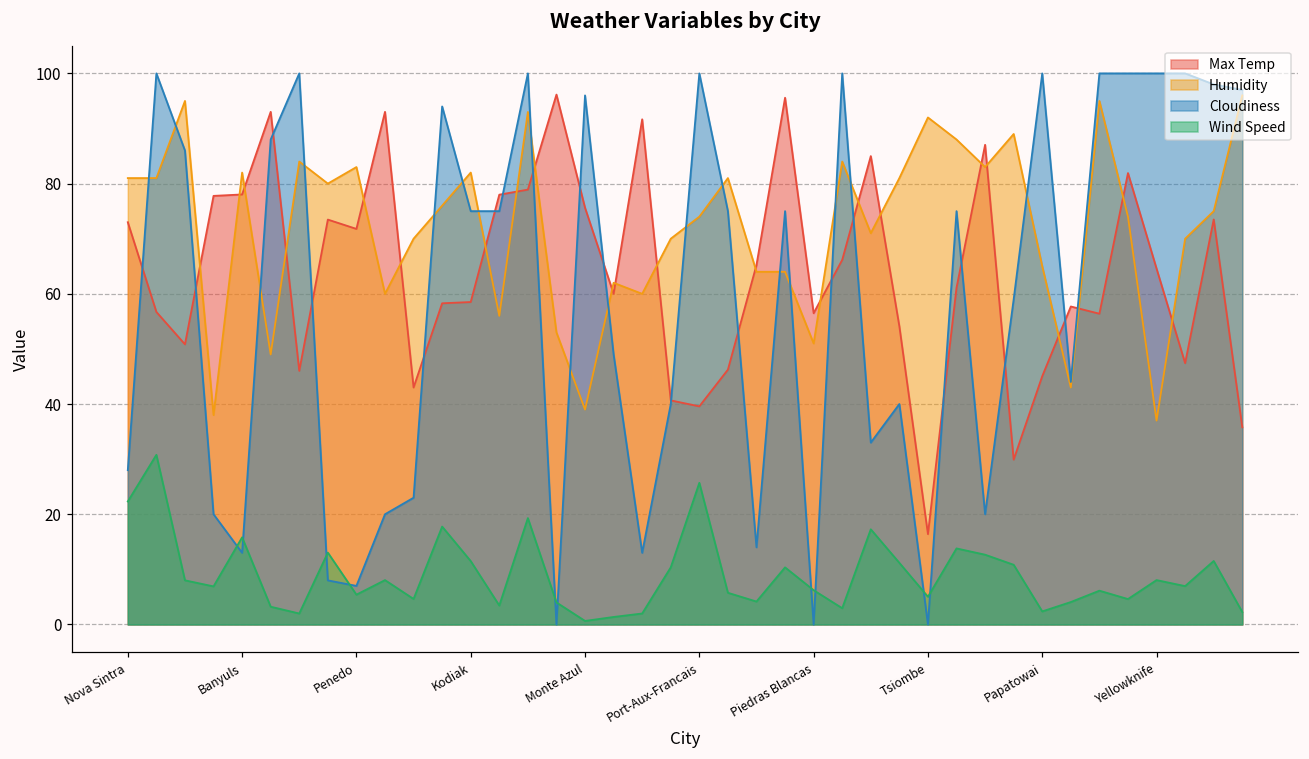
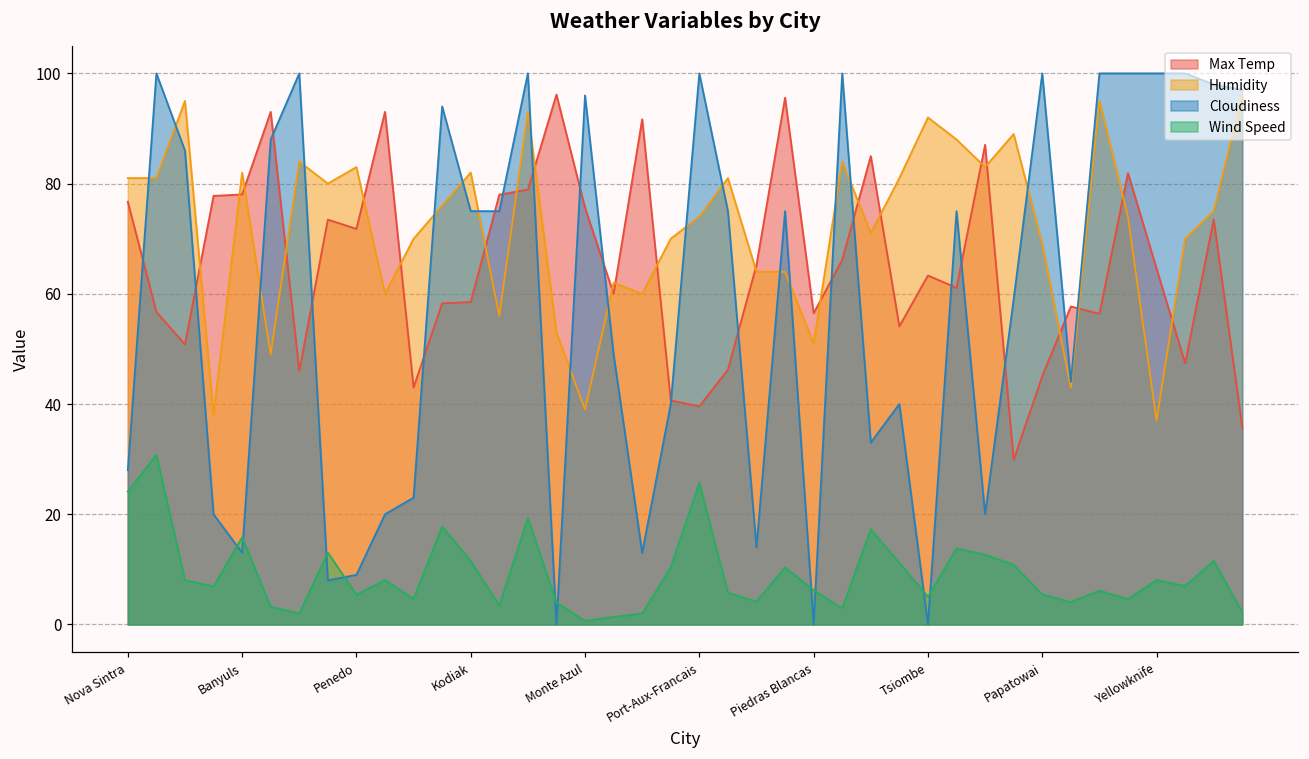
Max Temp, Nova Sintra: 73 -> 77
Wind Speed, Nova Sintra: 22 -> 24
Cloudiness, Penedo: 7 -> 9
Max Temp, Tsiombe: 16 -> 63
Humidity, Papatowai: 65 -> 69
Wind Speed, Papatowai: 2 -> 5
